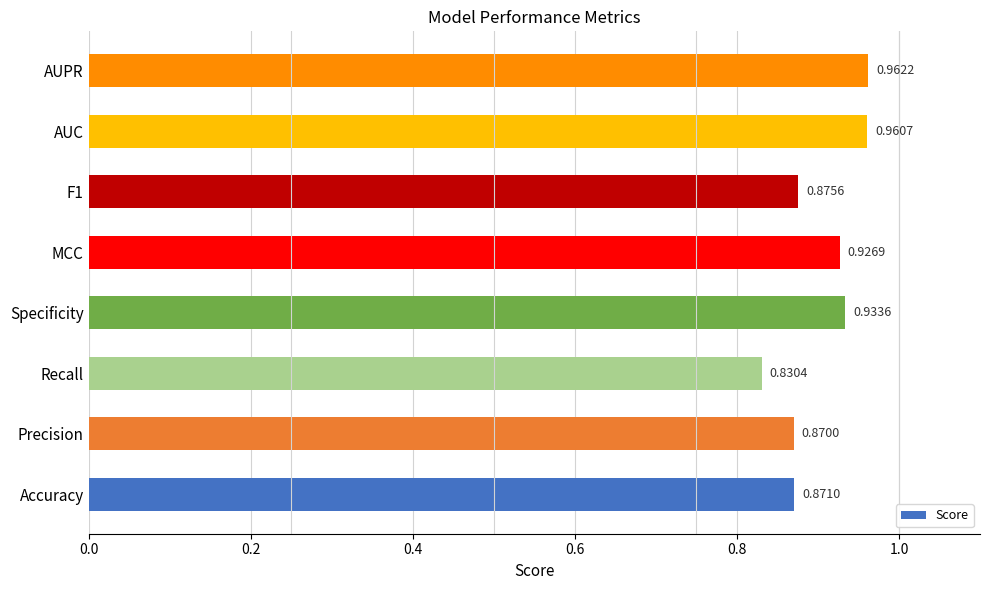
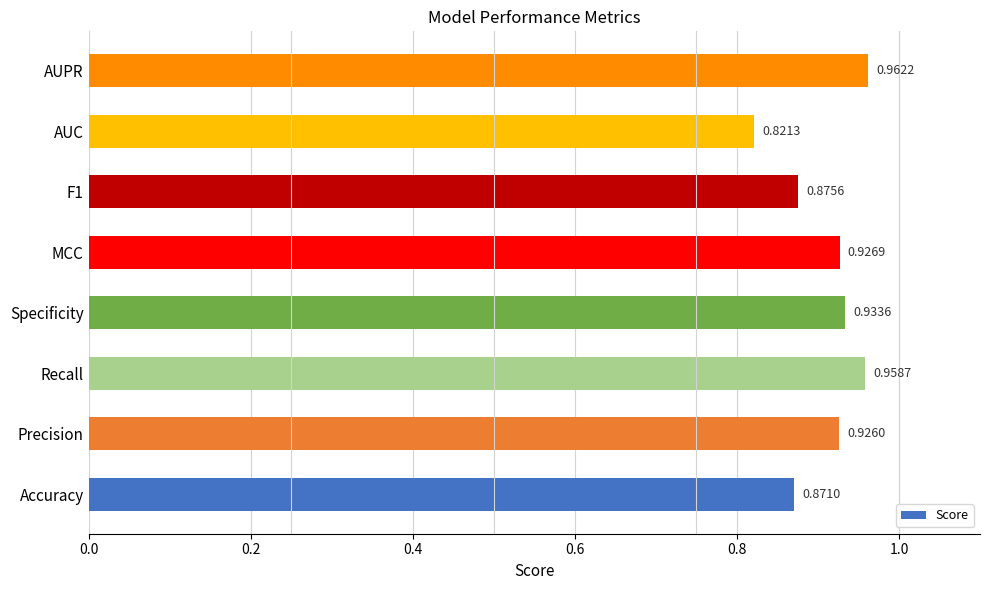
AUC: 0.9607 -> 0.8213
Recall: 0.8304 -> 0.9587
Precision: 0.8700 -> 0.9260
